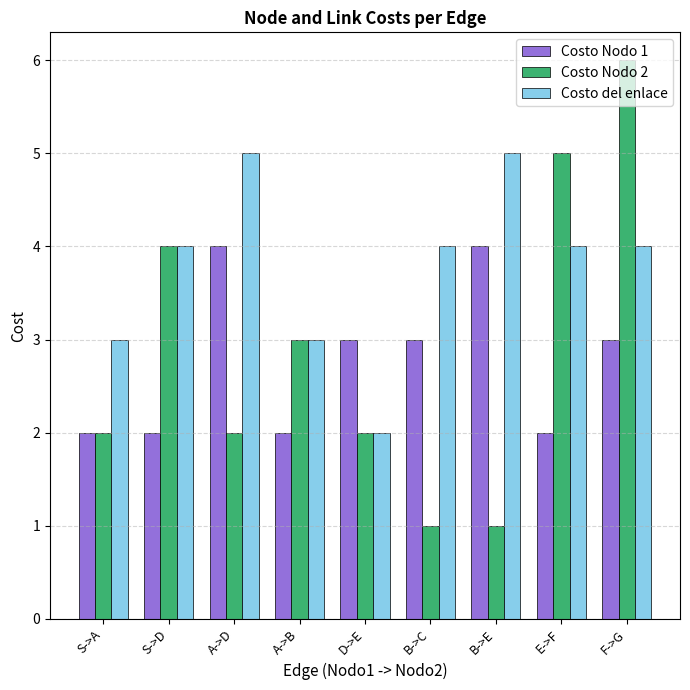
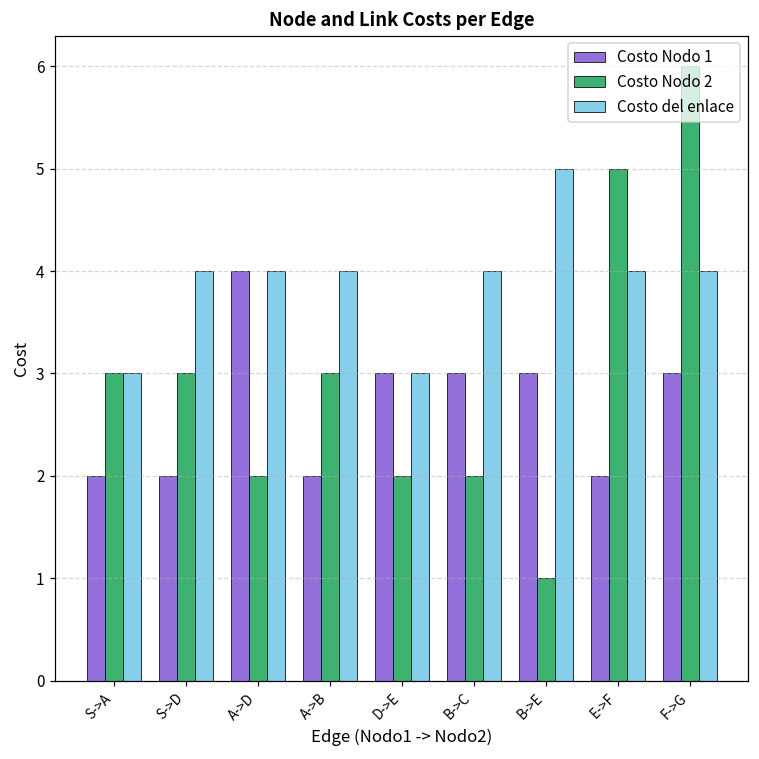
Costo Nodo 2, S->A: 2 -> 3
Costo Nodo 2, S->D: 4 -> 3
Costo del enlace, A->D: 5 -> 4
Costo del enlace, A->B: 3 -> 4
Costo del enlace, D->E: 2 -> 3
Costo Nodo 2, B->C: 1 -> 2
Costo Nodo 1, B->E: 4 -> 3
